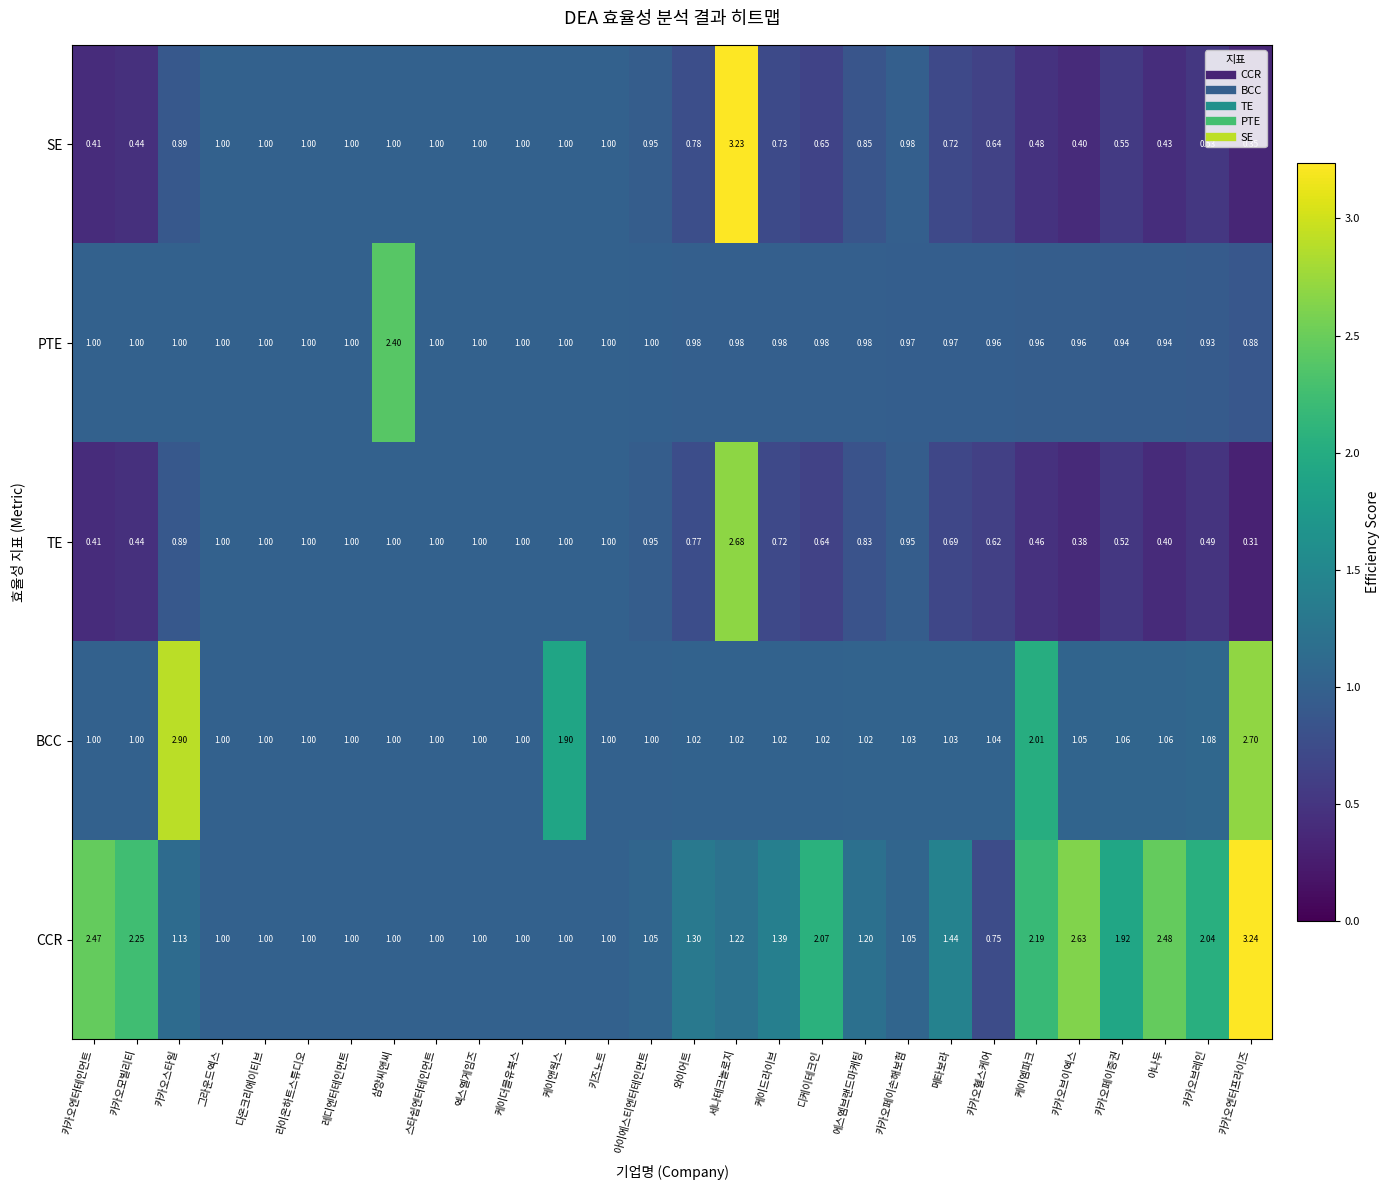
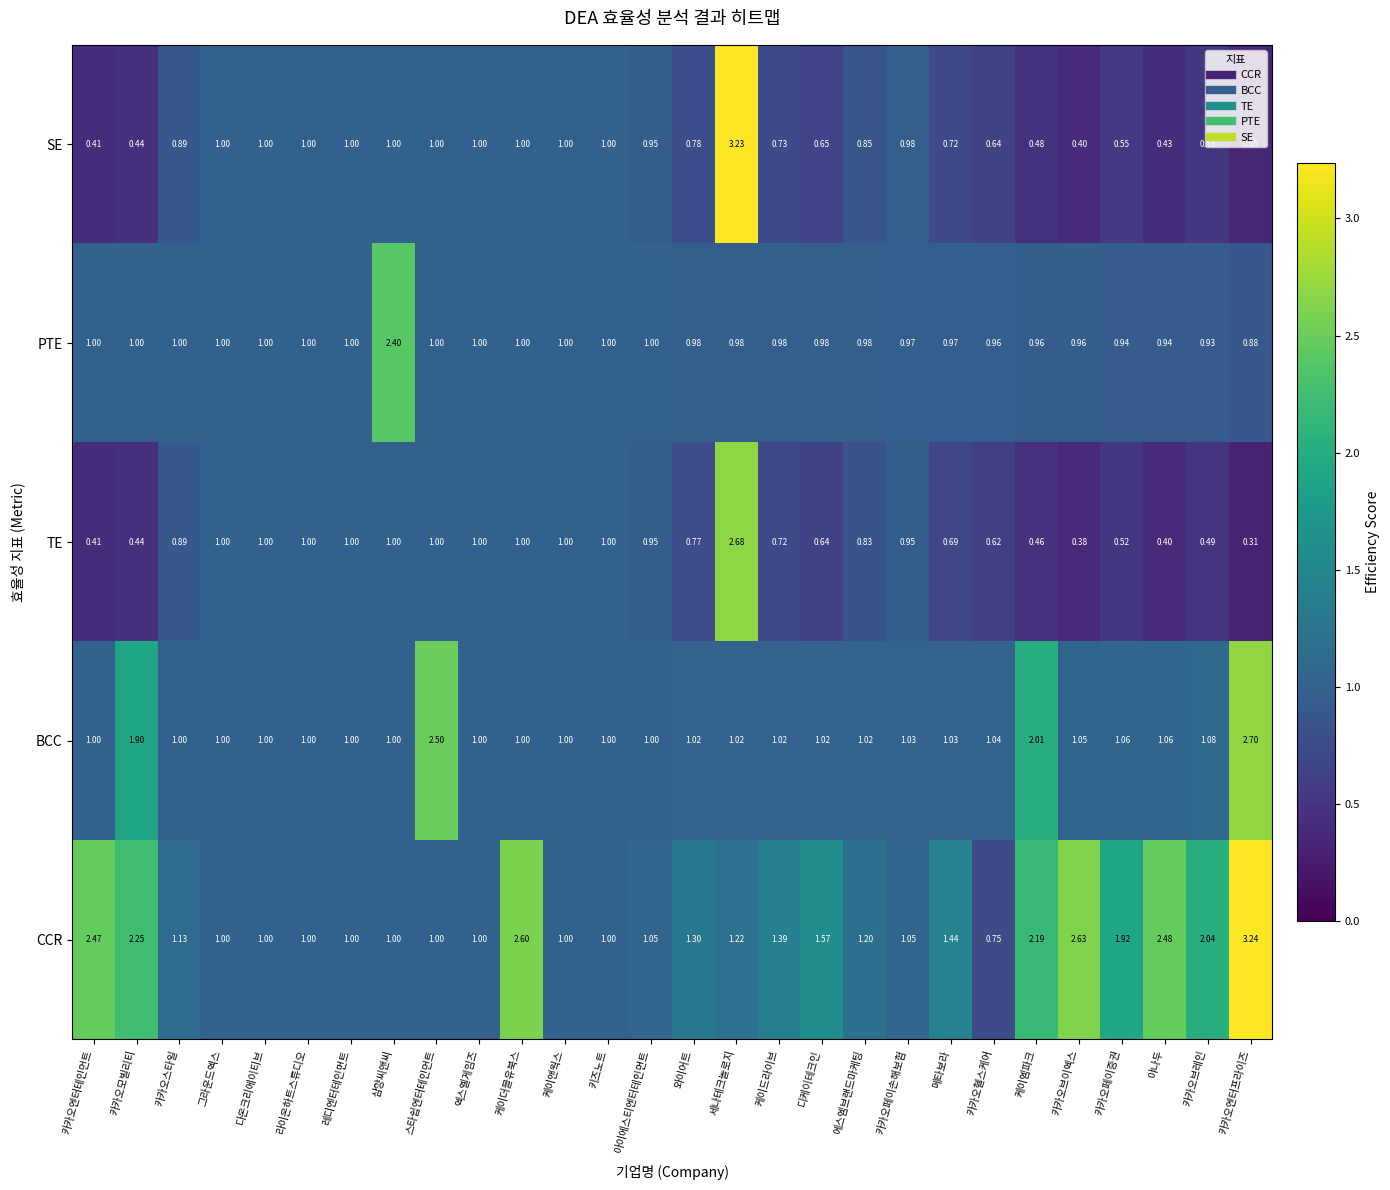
BCC, 카카오모빌리티: 1.00 -> 1.90
BCC, 카카오스타일: 2.90 -> 1.00
BCC, 스타쉽엔터테인먼트: 1.00 -> 2.50
BCC, 케이앤웍스: 1.90 -> 1.00
CCR, 케이더블유북스: 1.00 -> 2.60
CCR, 디케이테크인: 2.07 -> 1.57
